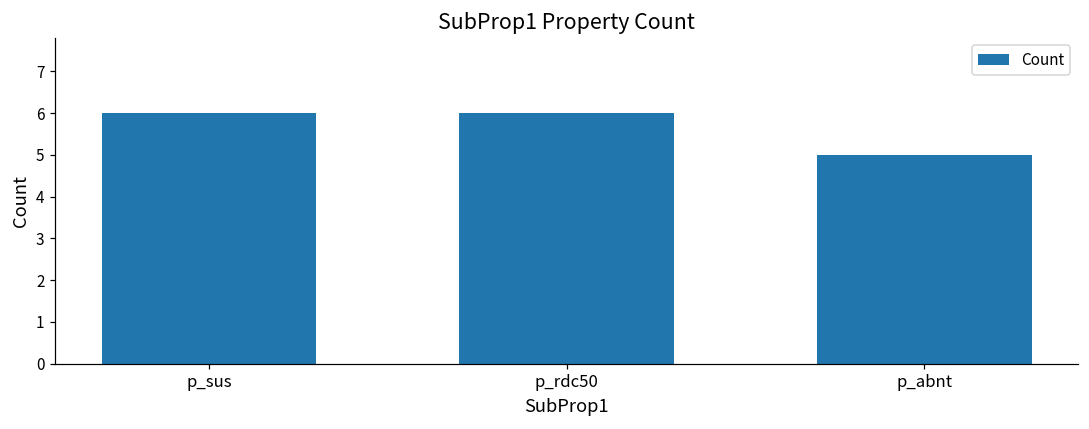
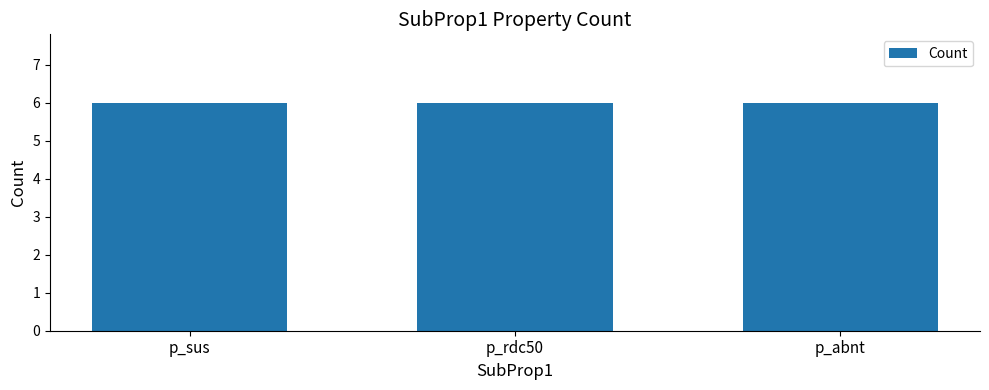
p_abnt: 5 -> 6
